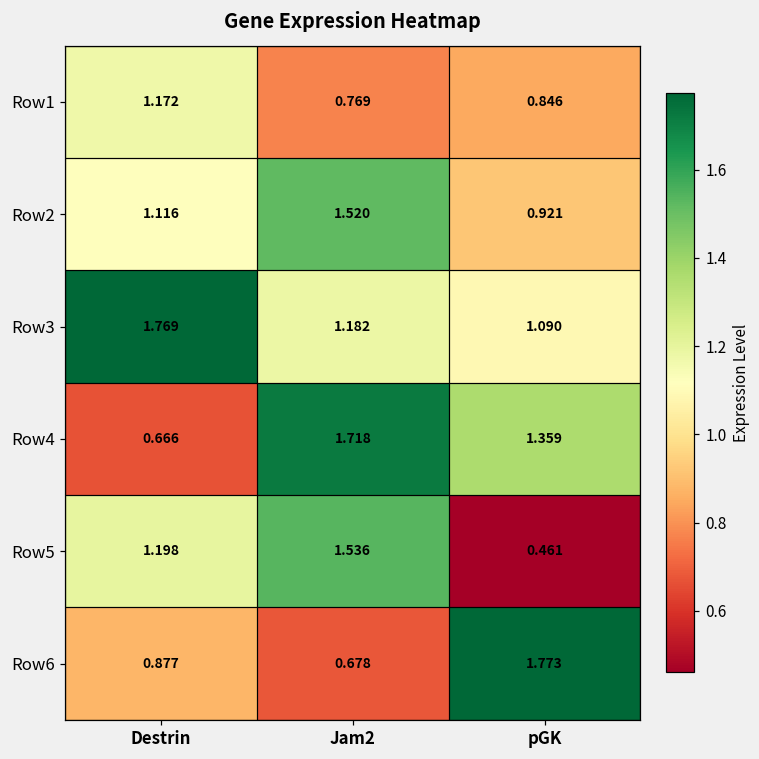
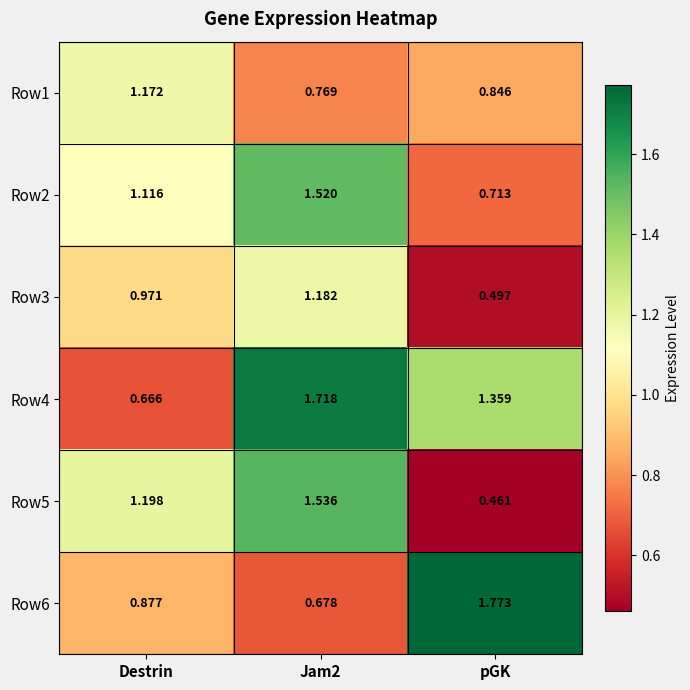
Row2, pGK: 0.921 -> 0.713
Row3, Destrin: 1.769 -> 0.971
Row3, pGK: 1.090 -> 0.497
